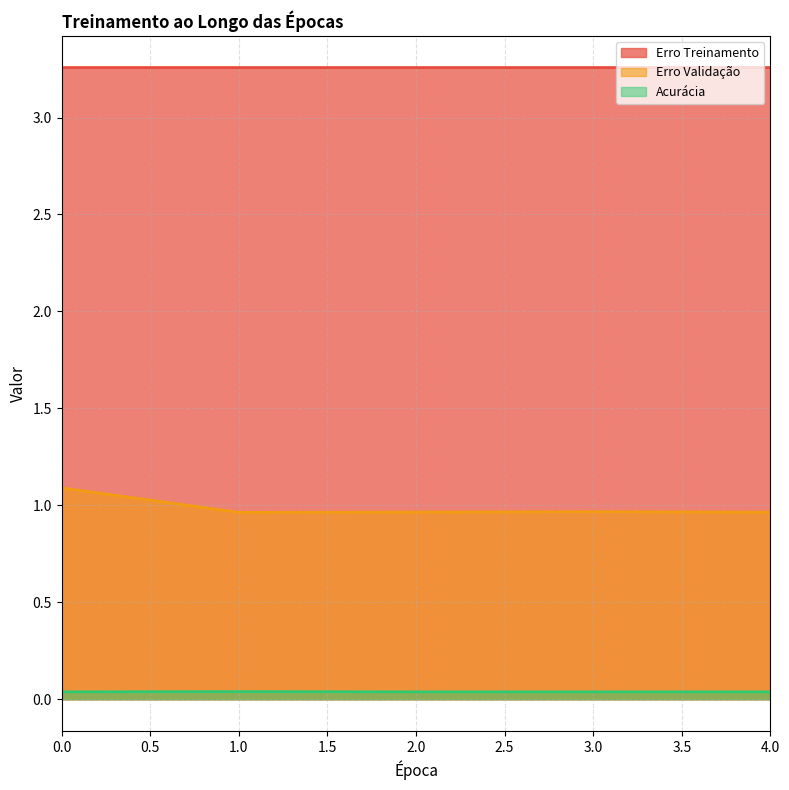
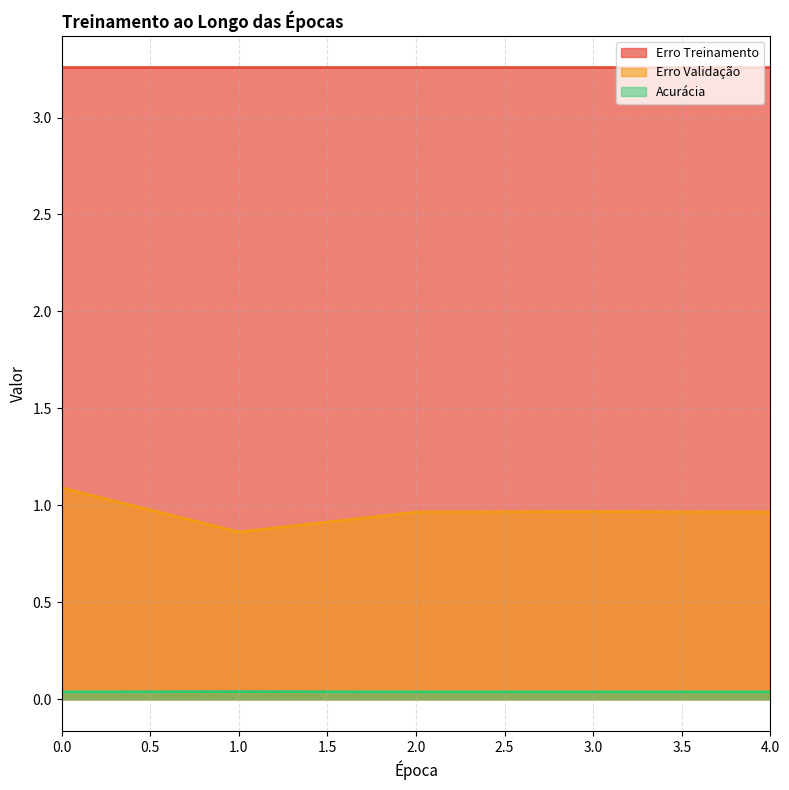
Erro Validação, 1.0: 0.96 -> 0.86
